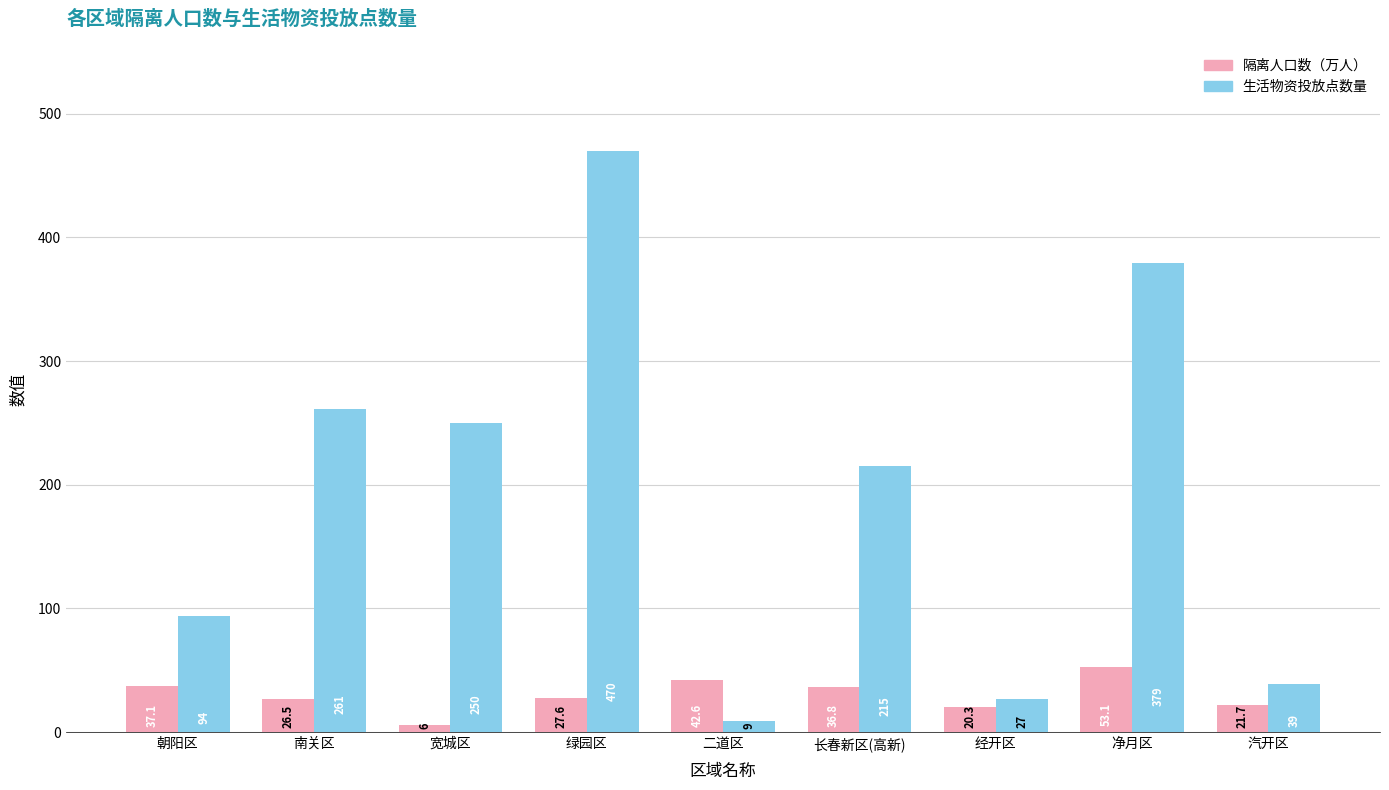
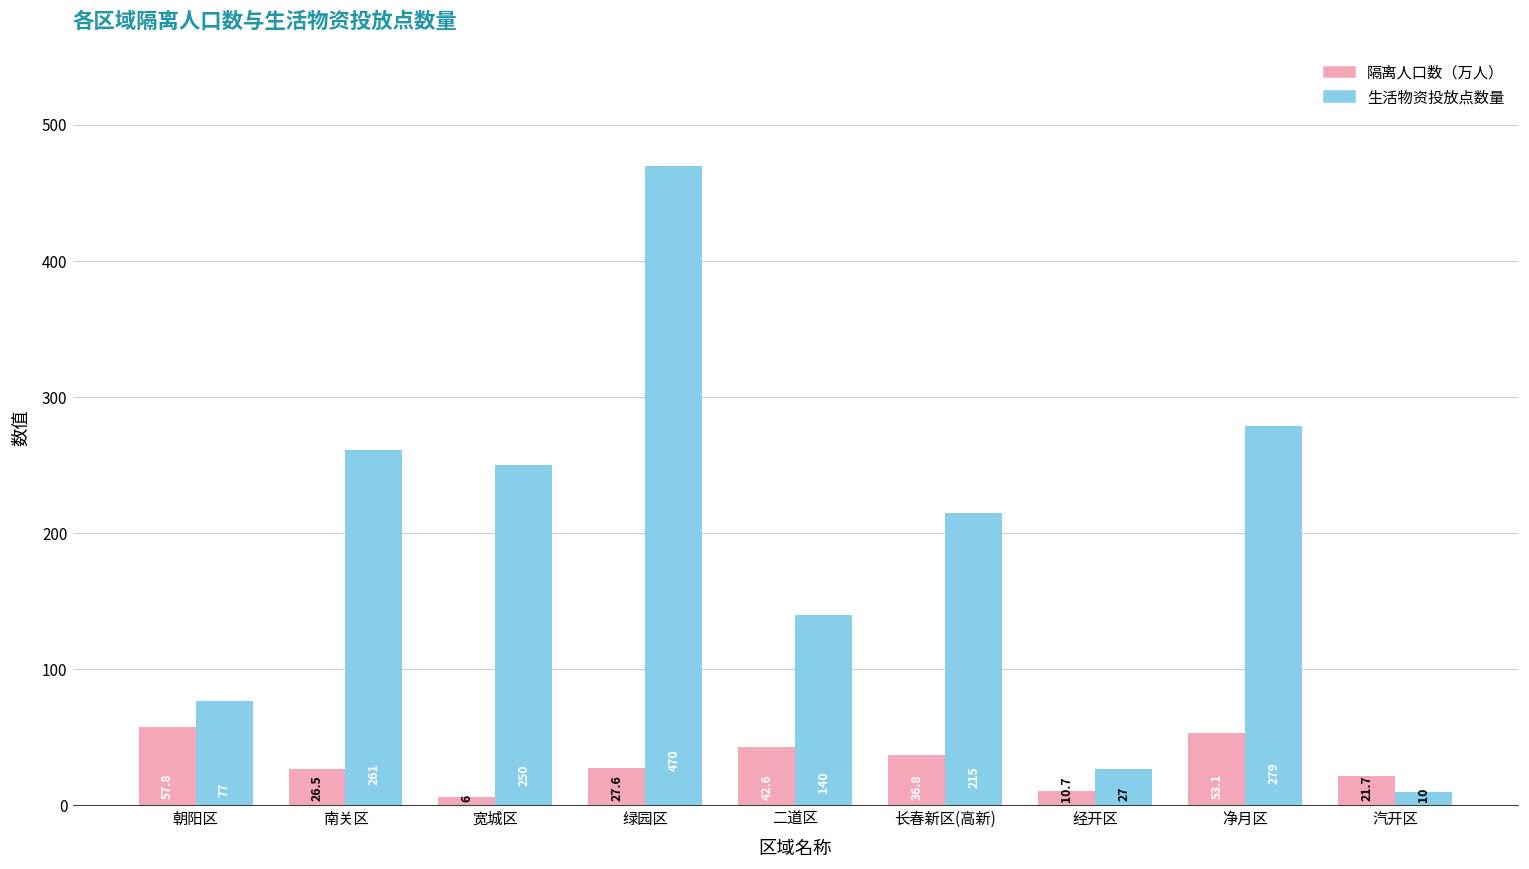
隔离人口数（万人）, 朝阳区: 37.1 -> 57.8
生活物资投放点数量, 朝阳区: 94 -> 77
生活物资投放点数量, 二道区: 9 -> 140
隔离人口数（万人）, 经开区: 20.3 -> 10.7
生活物资投放点数量, 净月区: 379 -> 279
生活物资投放点数量, 汽开区: 39 -> 10
